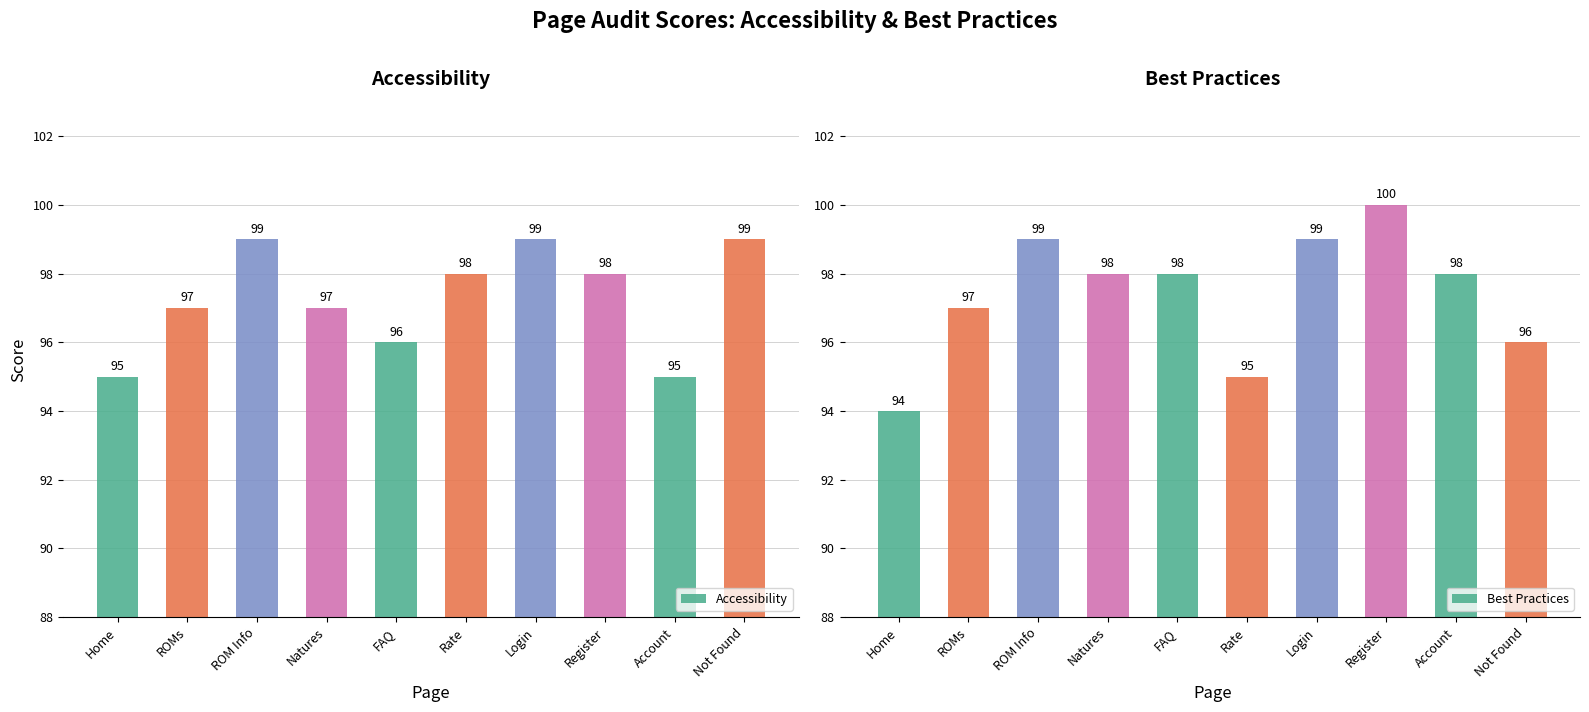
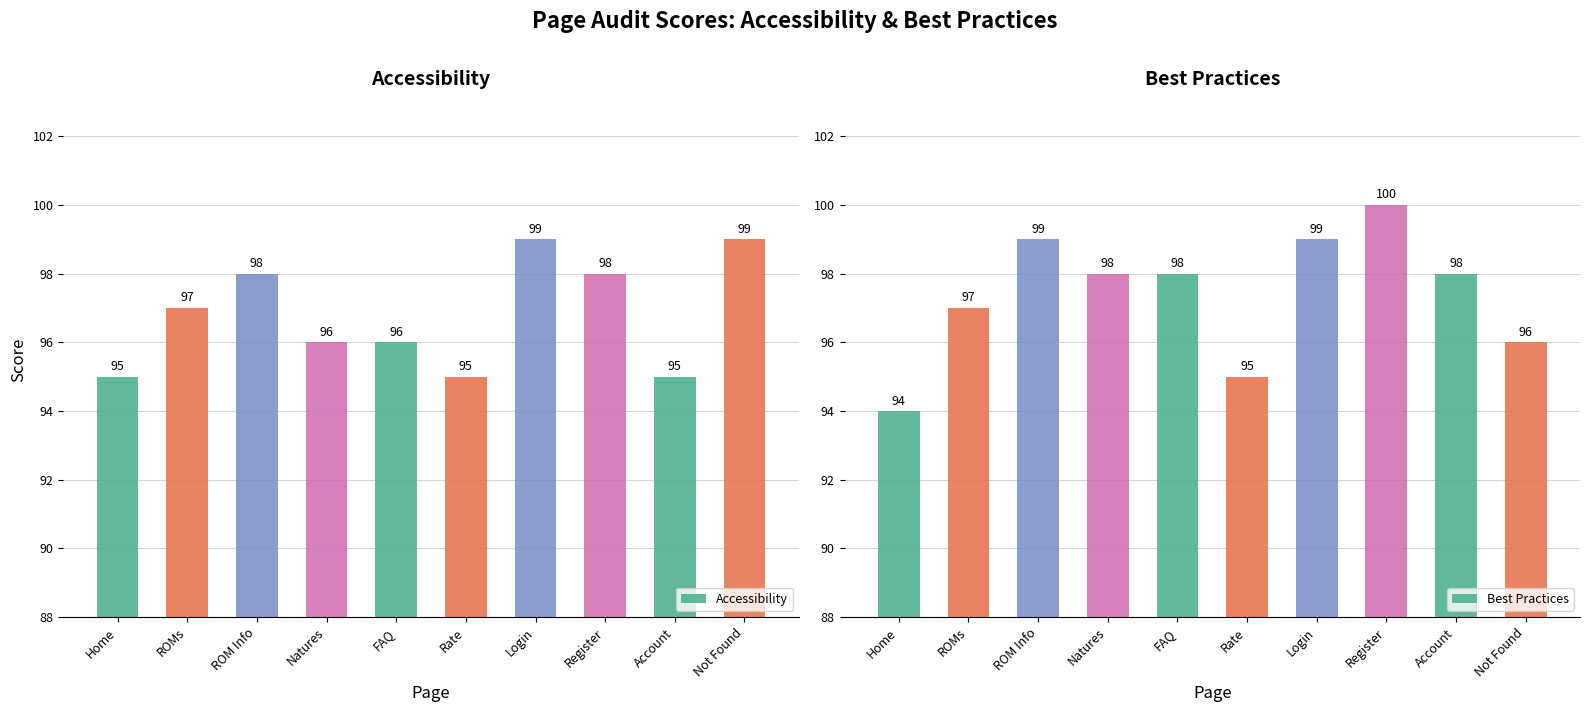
Accessibility, ROM Info: 99 -> 98
Accessibility, Natures: 97 -> 96
Accessibility, Rate: 98 -> 95
